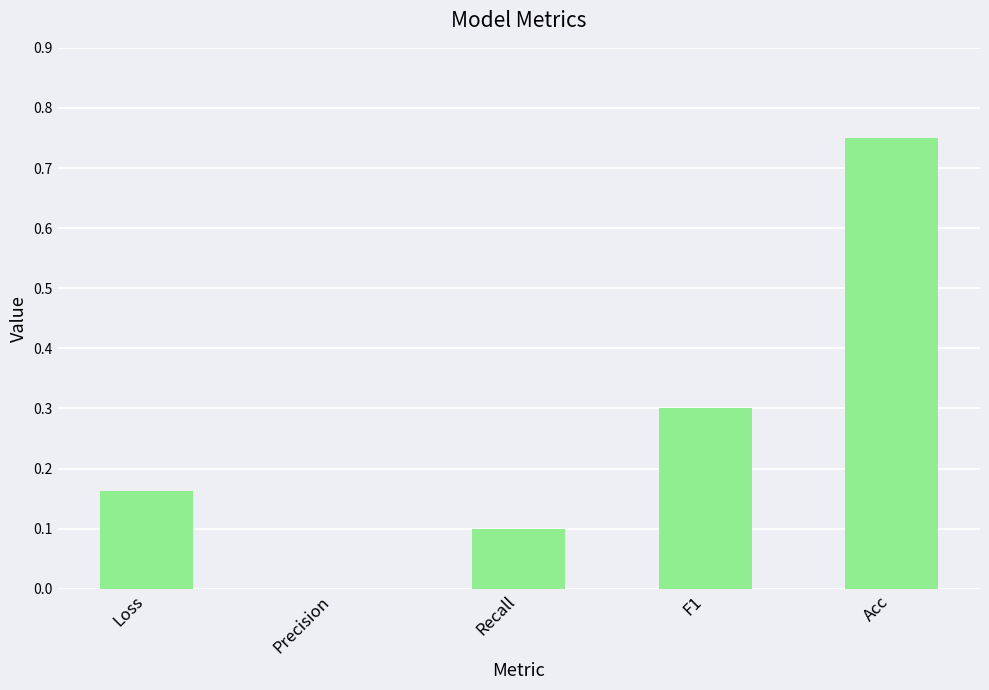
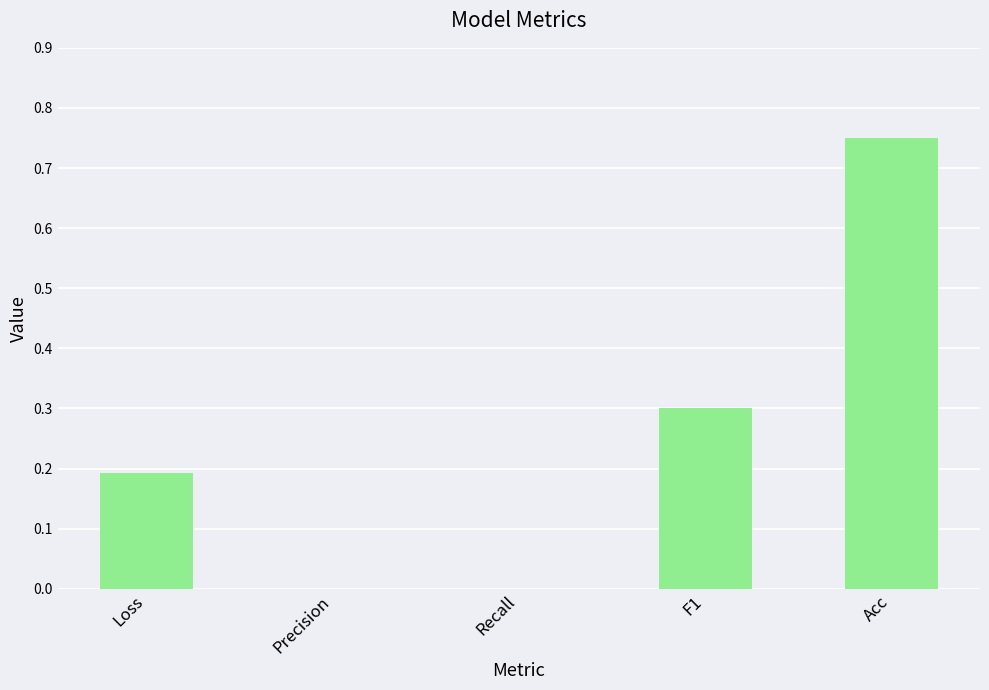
Loss: 0.16 -> 0.19
Recall: 0.1 -> 0.0
